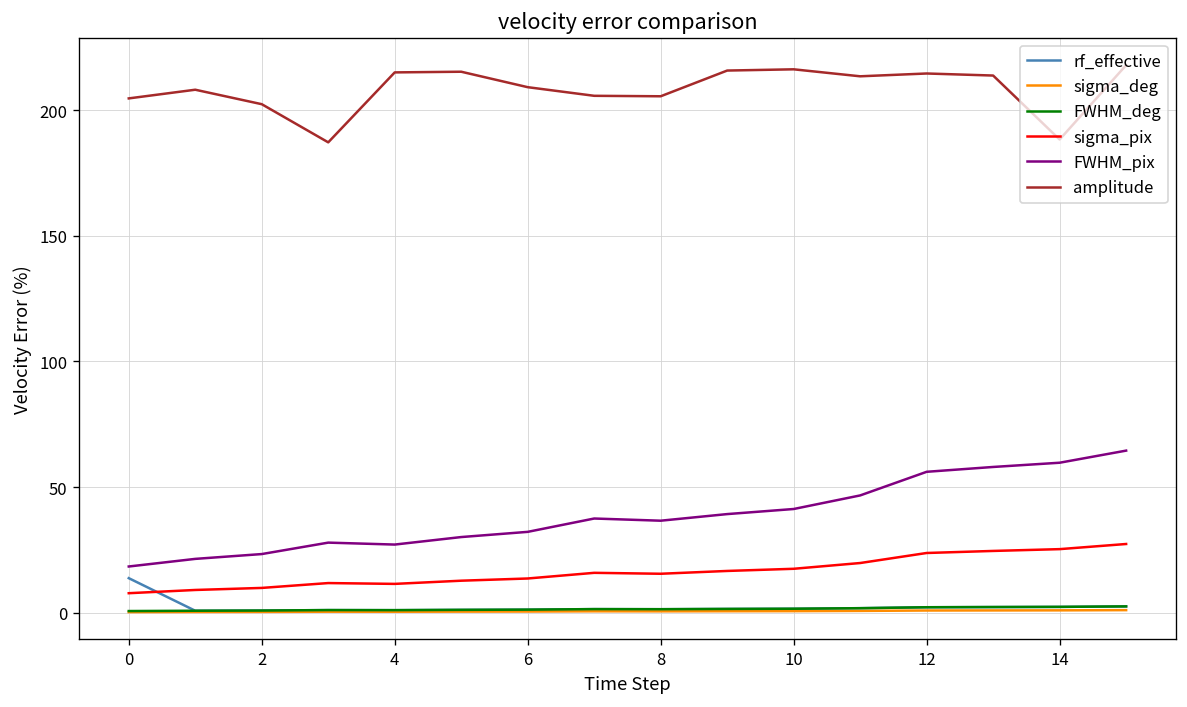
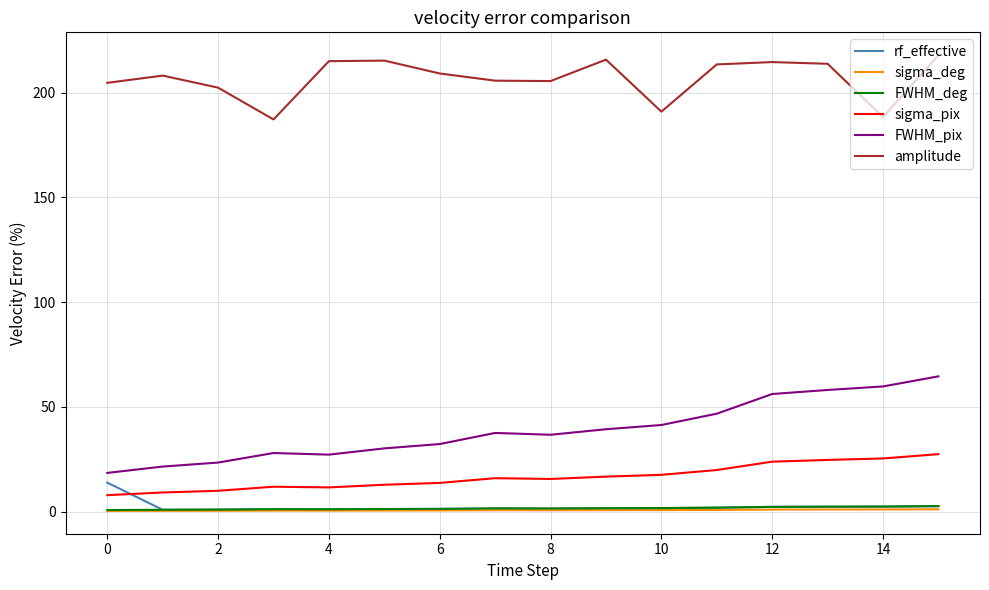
amplitude, 10: 216 -> 191
